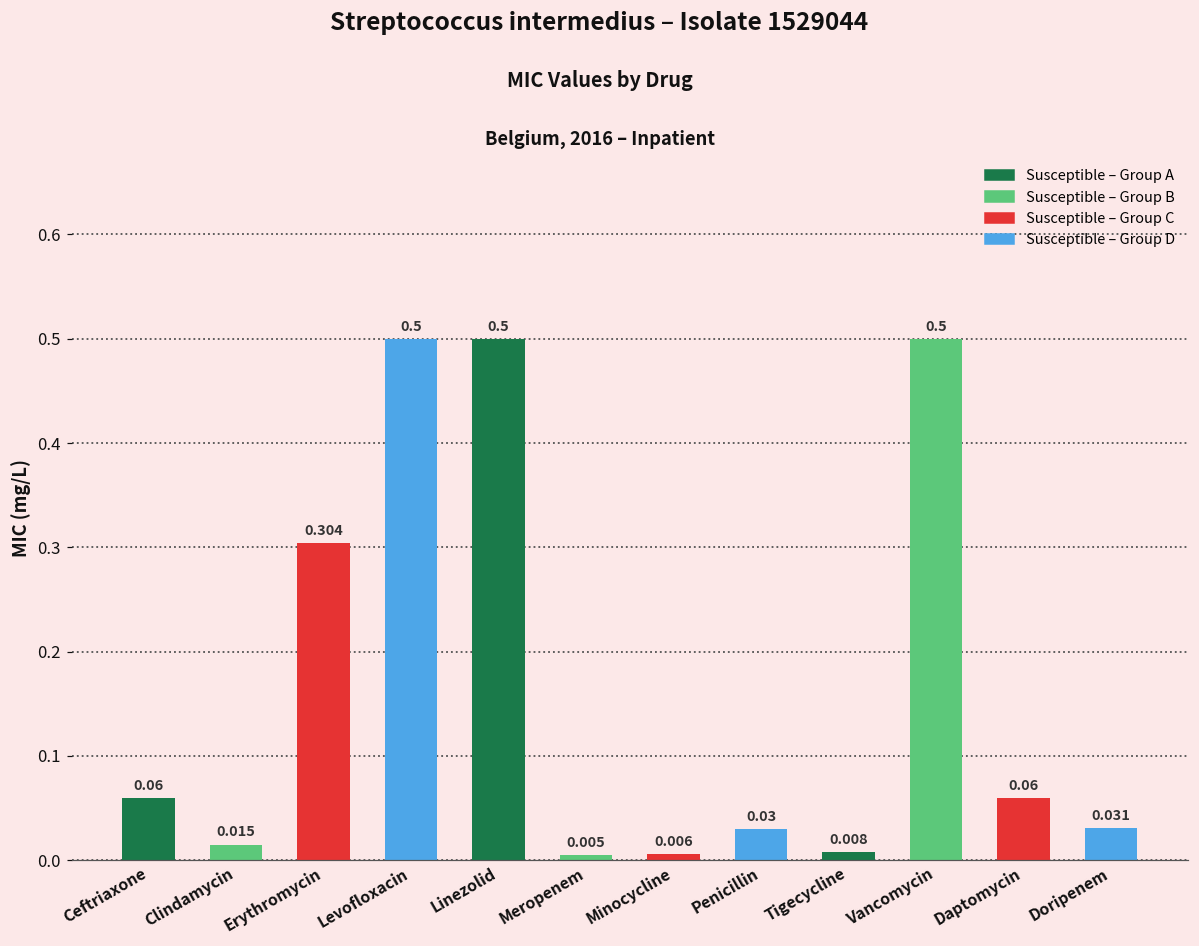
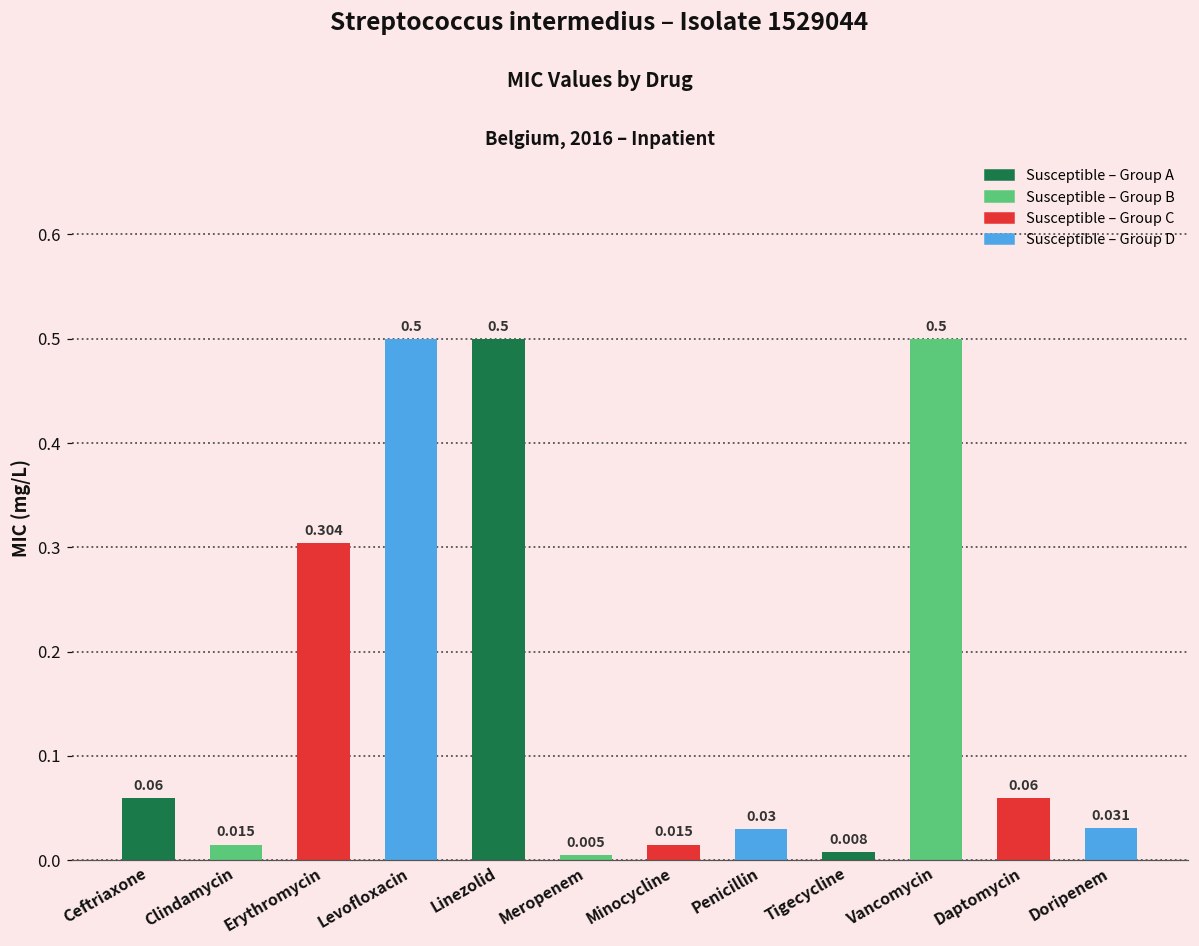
Minocycline: 0.006 -> 0.015
